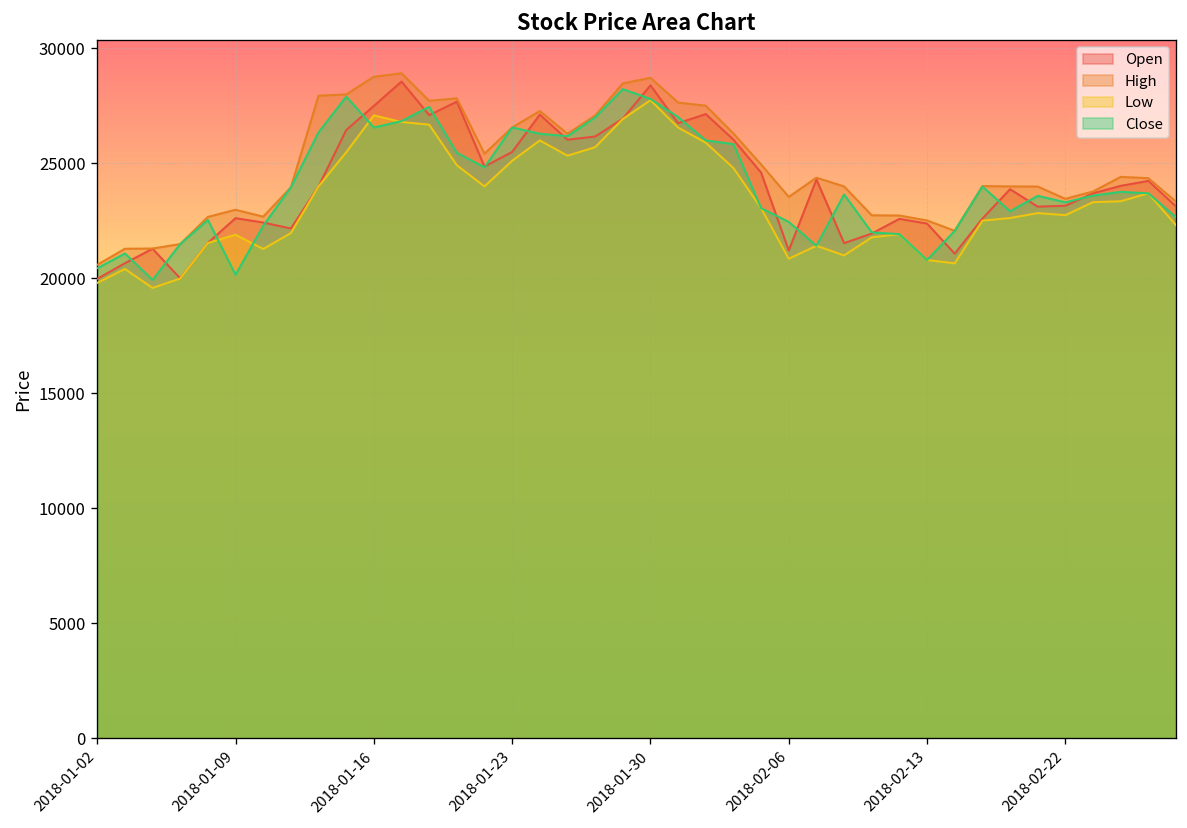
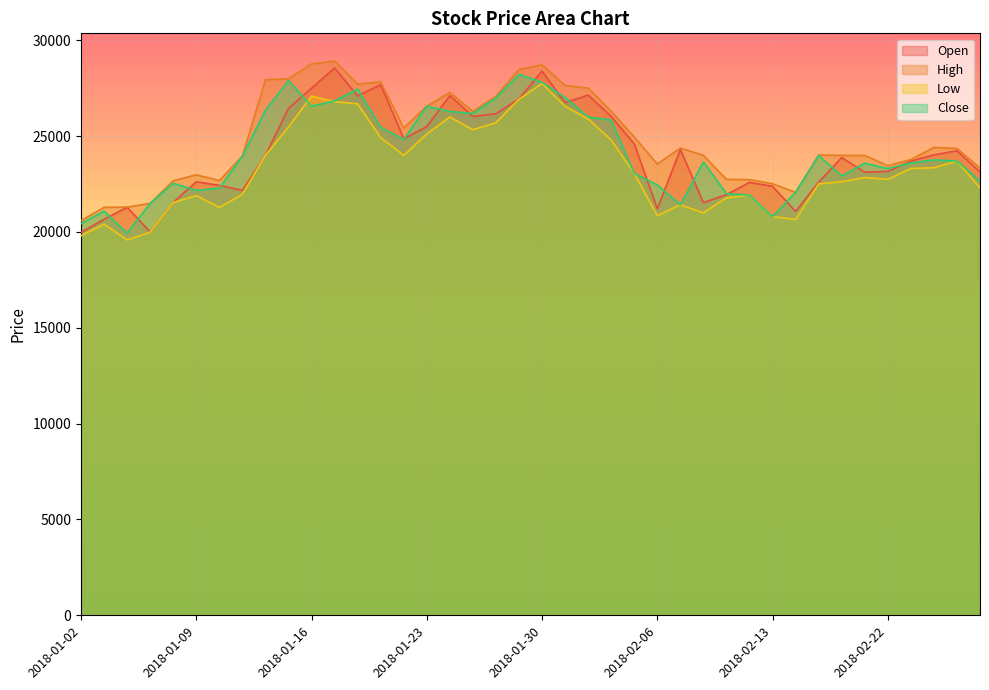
Close, 2018-01-09: 20200 -> 22200
